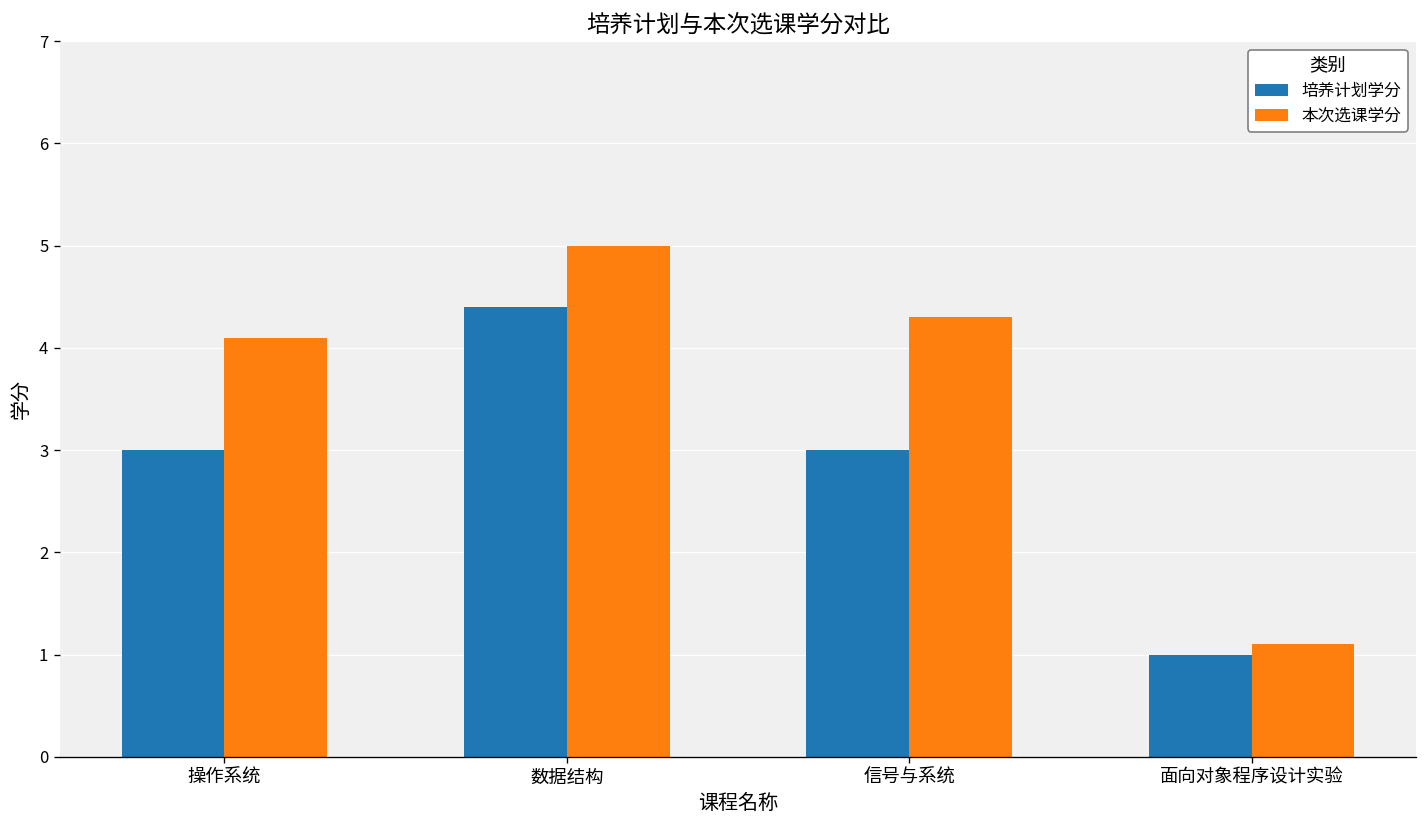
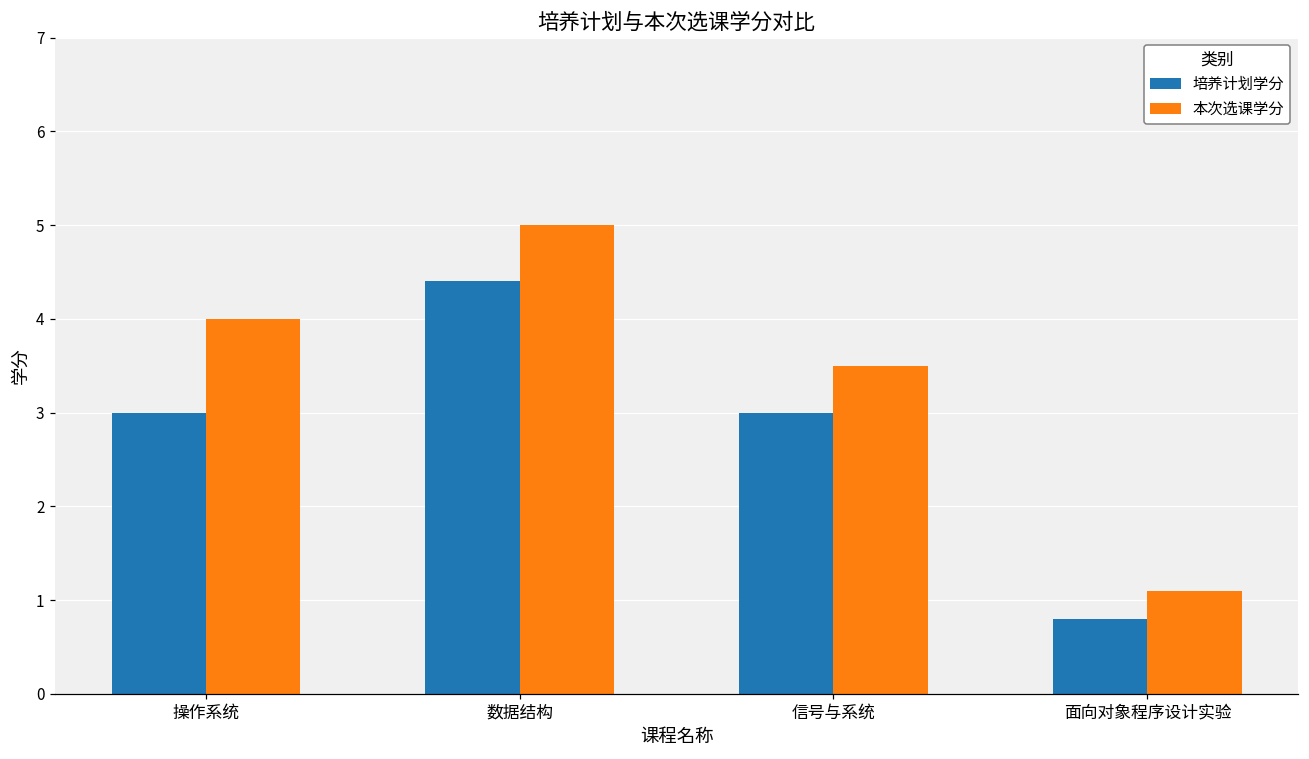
本次选课学分, 操作系统: 4.1 -> 4.0
本次选课学分, 信号与系统: 4.3 -> 3.5
培养计划学分, 面向对象程序设计实验: 1.0 -> 0.8
